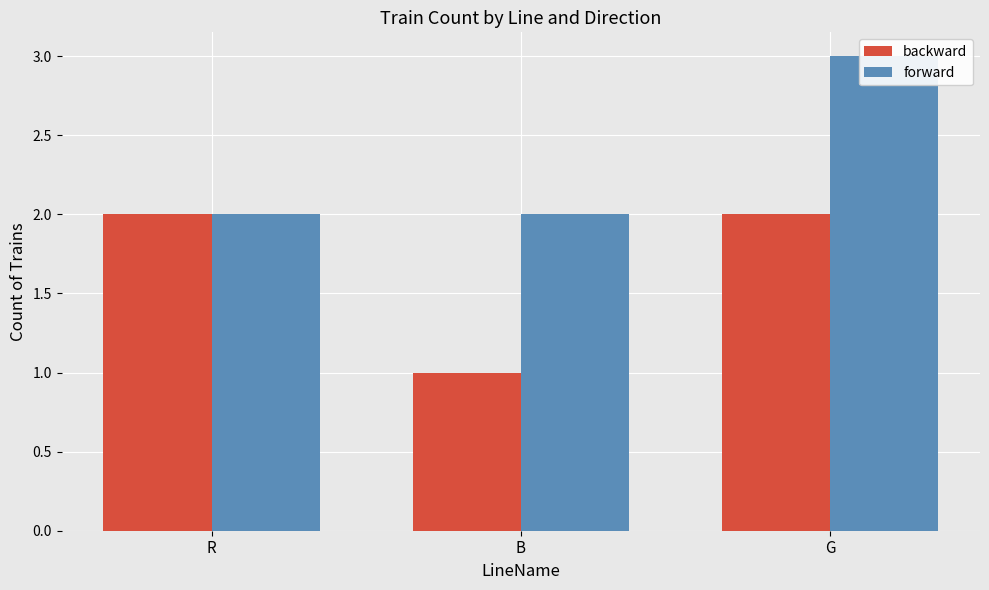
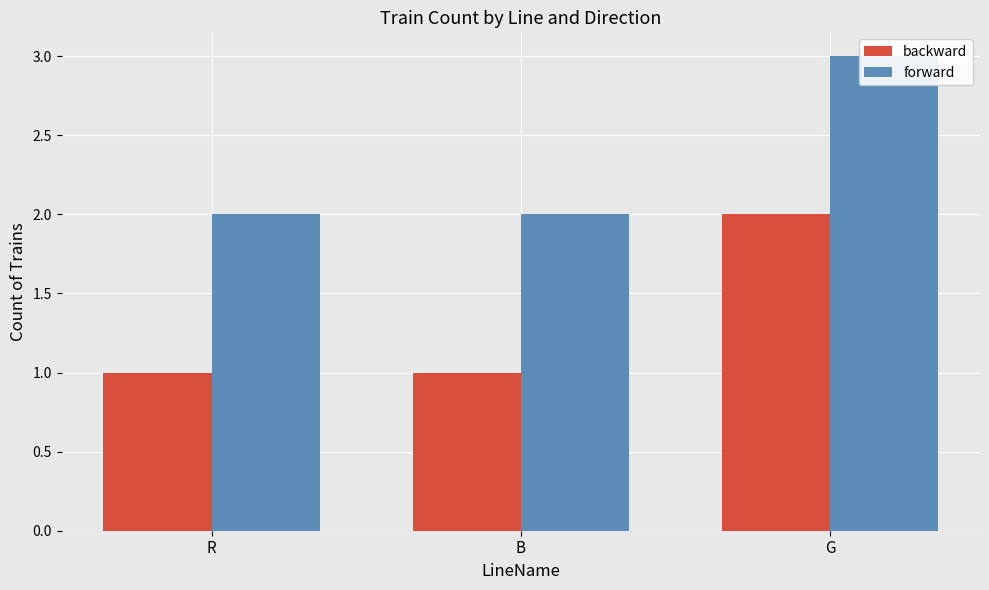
backward, R: 2 -> 1
